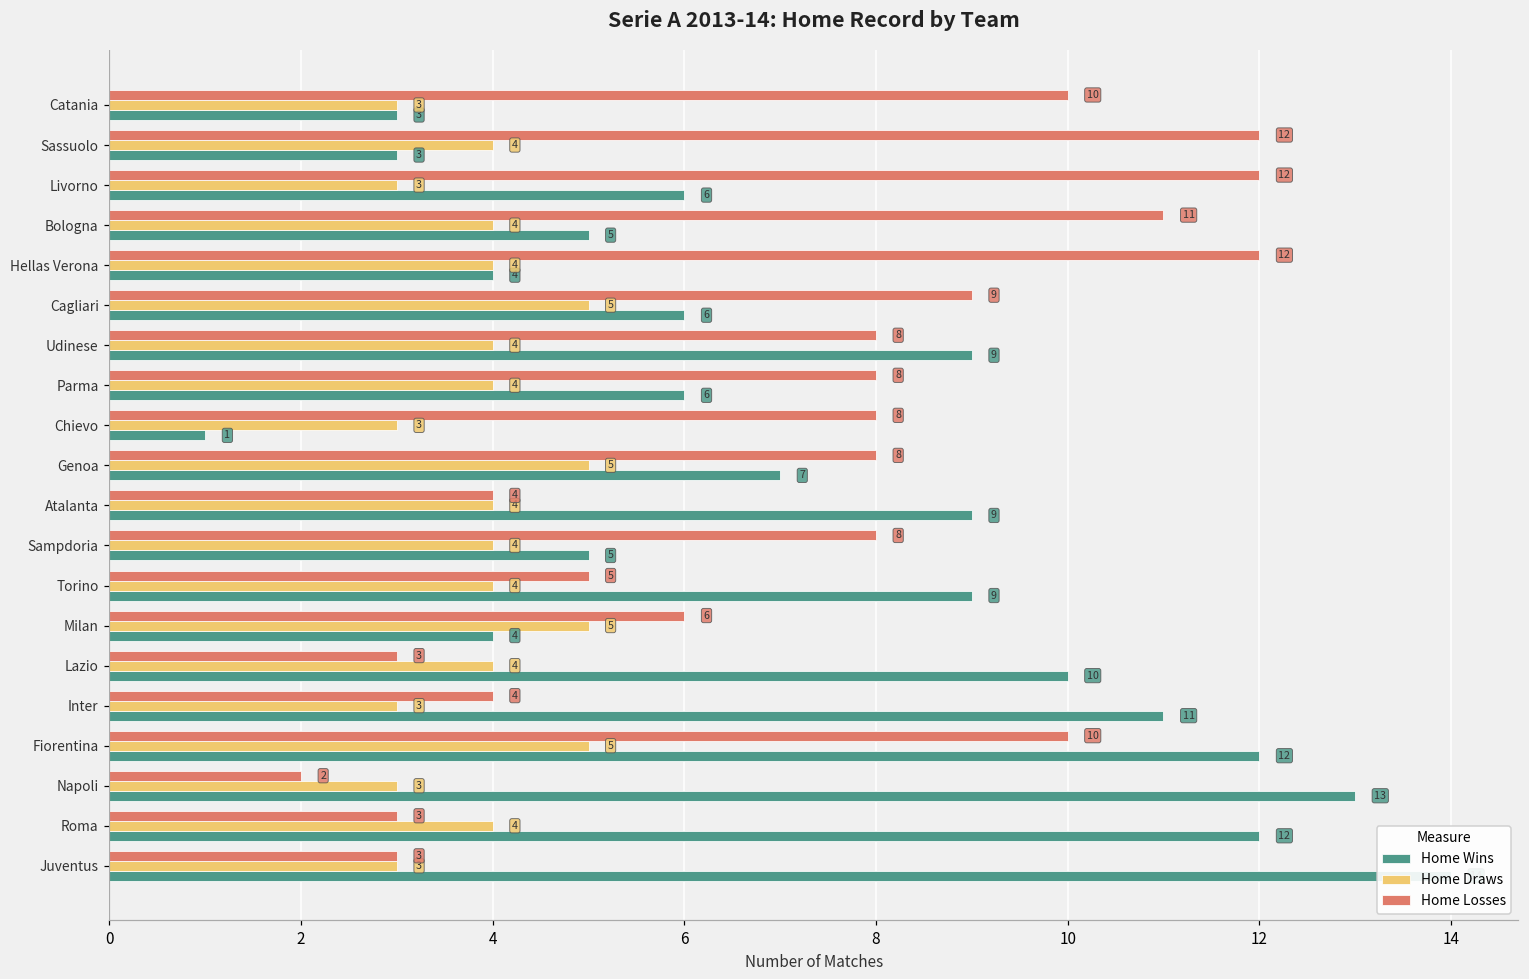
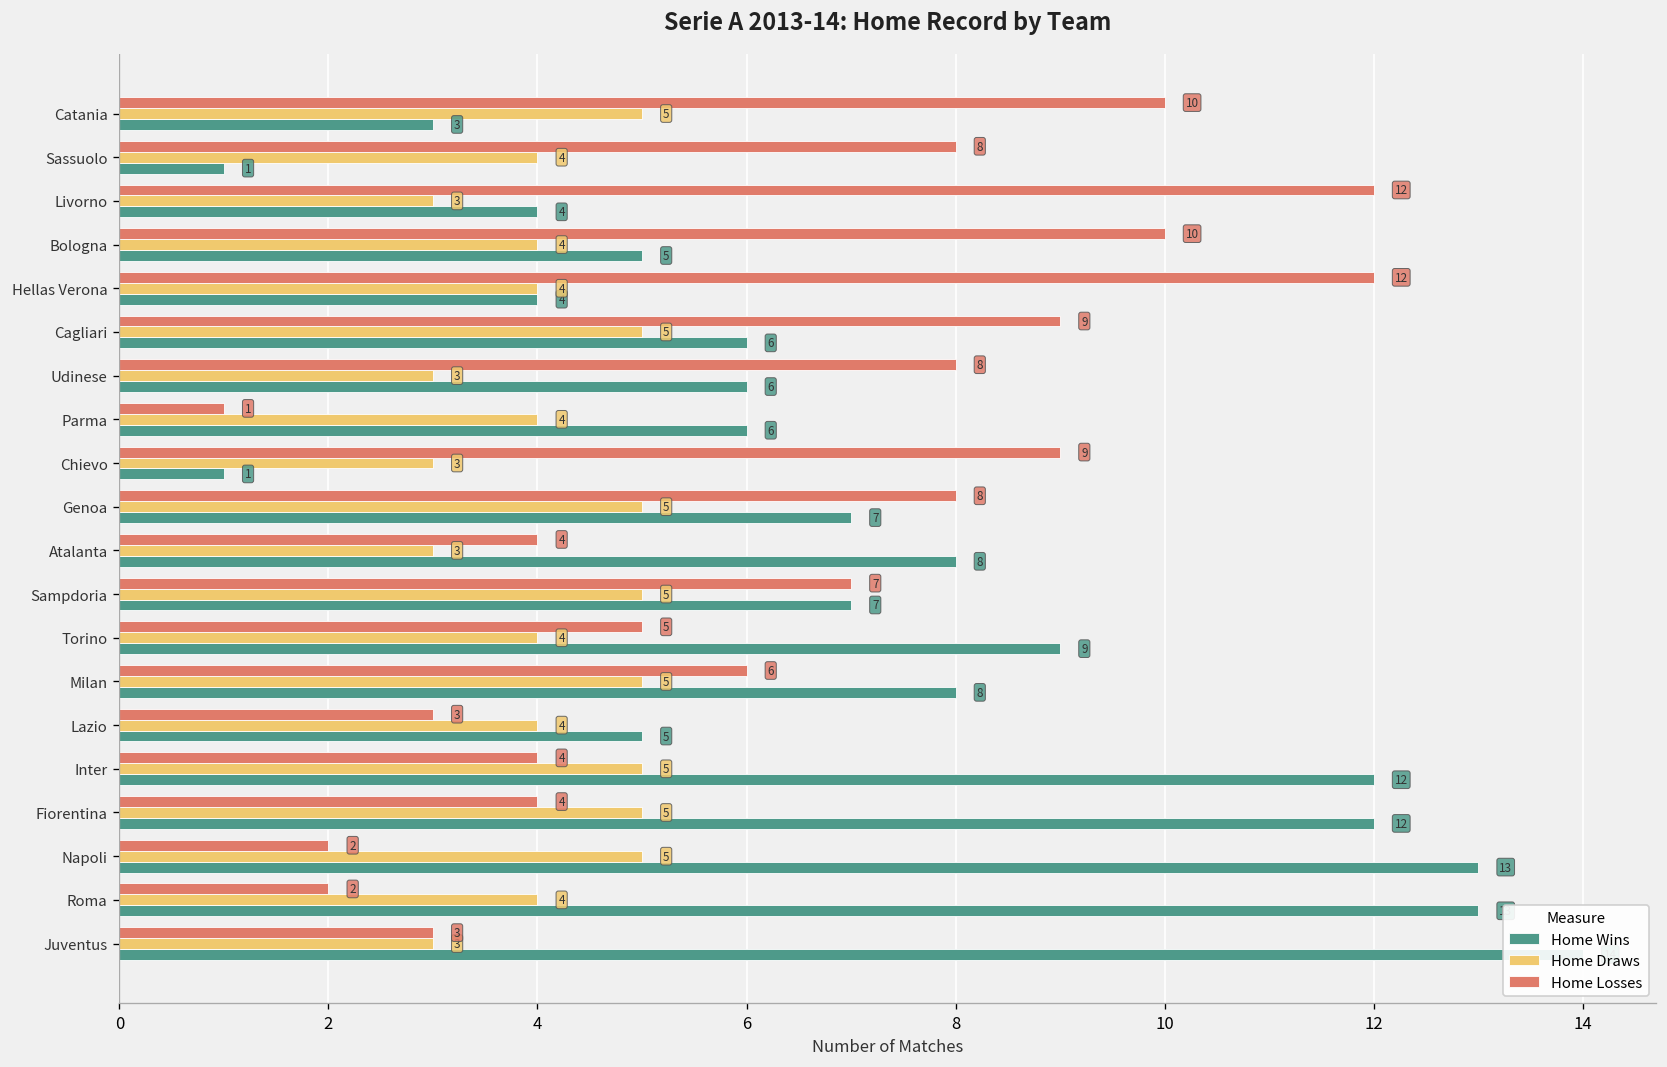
Home Draws, Catania: 3 -> 5
Home Losses, Sassuolo: 12 -> 8
Home Wins, Sassuolo: 3 -> 1
Home Wins, Livorno: 6 -> 4
Home Losses, Bologna: 11 -> 10
Home Draws, Udinese: 4 -> 3
Home Wins, Udinese: 9 -> 6
Home Losses, Parma: 8 -> 1
Home Losses, Chievo: 8 -> 9
Home Draws, Atalanta: 4 -> 3
Home Wins, Atalanta: 9 -> 8
Home Losses, Sampdoria: 8 -> 7
Home Draws, Sampdoria: 4 -> 5
Home Wins, Sampdoria: 5 -> 7
Home Wins, Milan: 4 -> 8
Home Wins, Lazio: 10 -> 5
Home Draws, Inter: 3 -> 5
Home Wins, Inter: 11 -> 12
Home Losses, Fiorentina: 10 -> 4
Home Draws, Napoli: 3 -> 5
Home Losses, Roma: 3 -> 2
Home Wins, Roma: 12 -> 13
